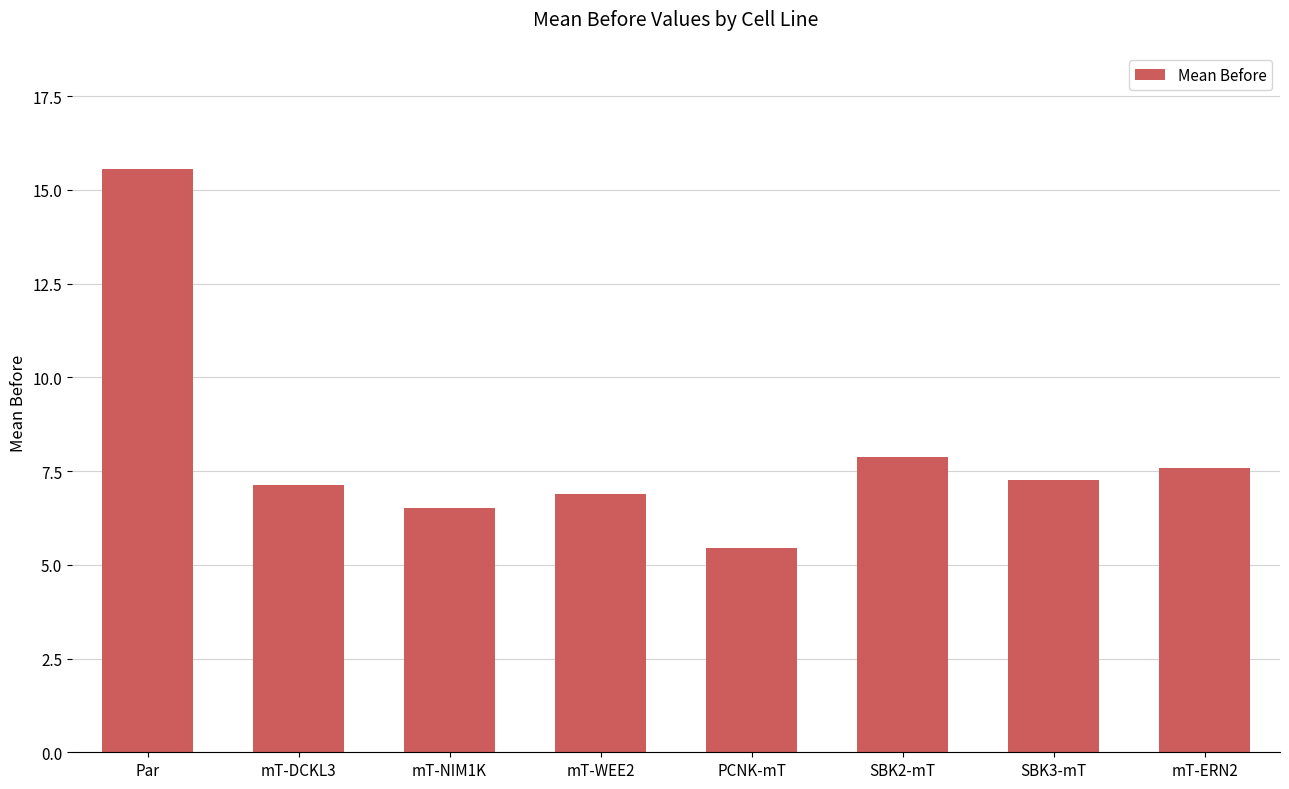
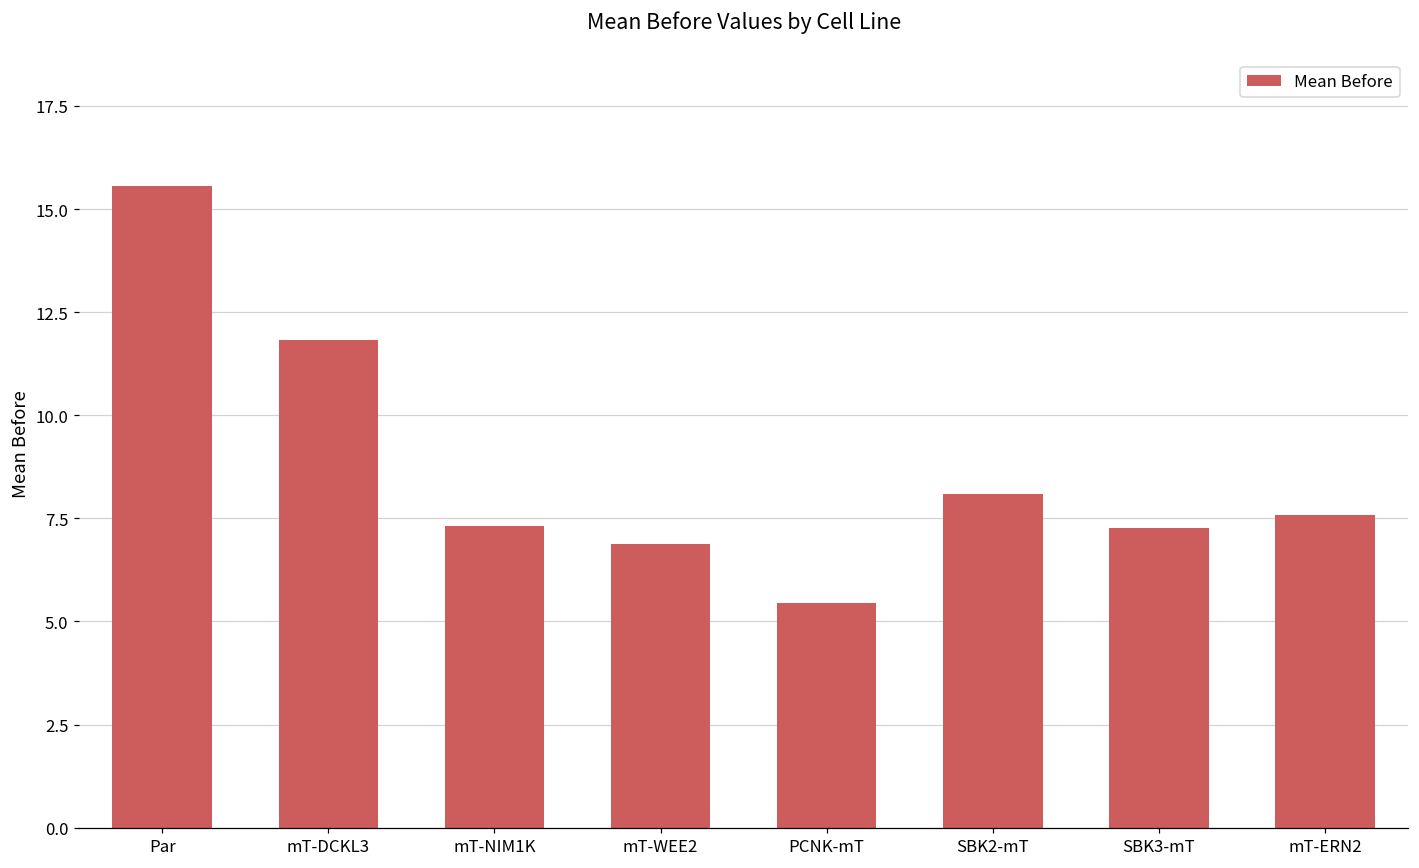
mT-DCKL3: 7.1 -> 11.8
mT-NIM1K: 6.5 -> 7.3
SBK2-mT: 7.9 -> 8.1
